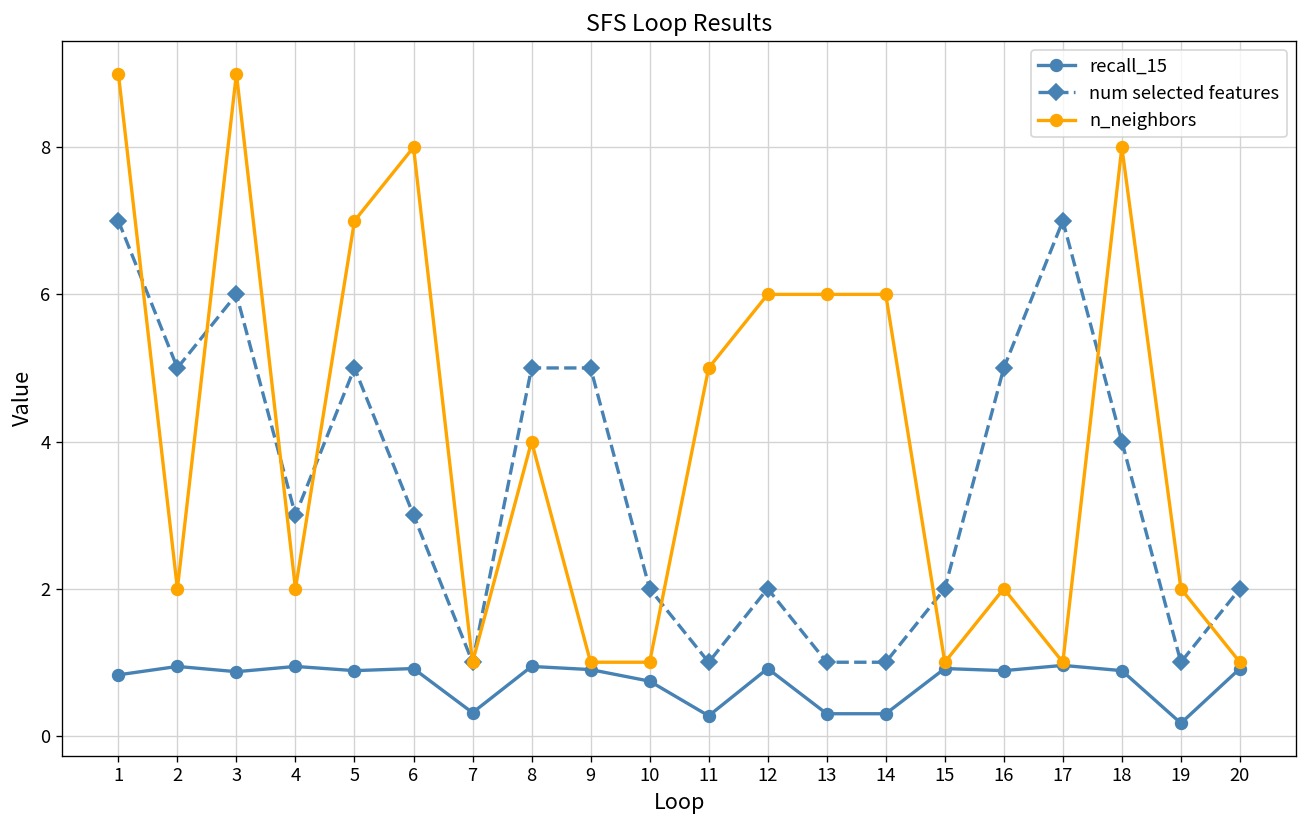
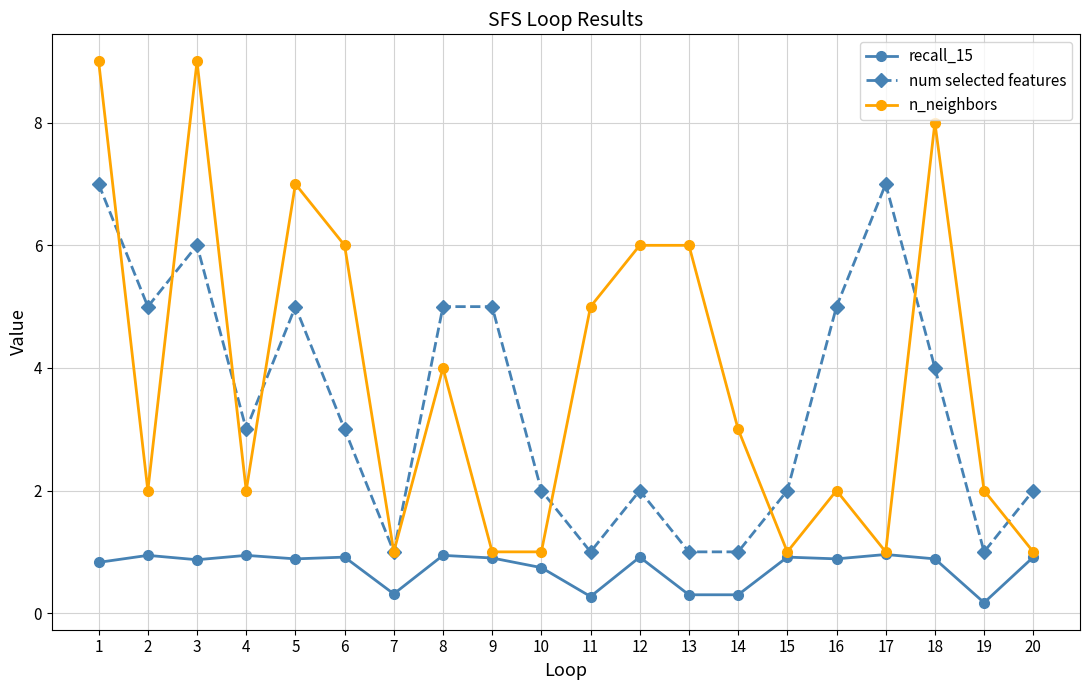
n_neighbors, 6: 8 -> 6
n_neighbors, 14: 6 -> 3
